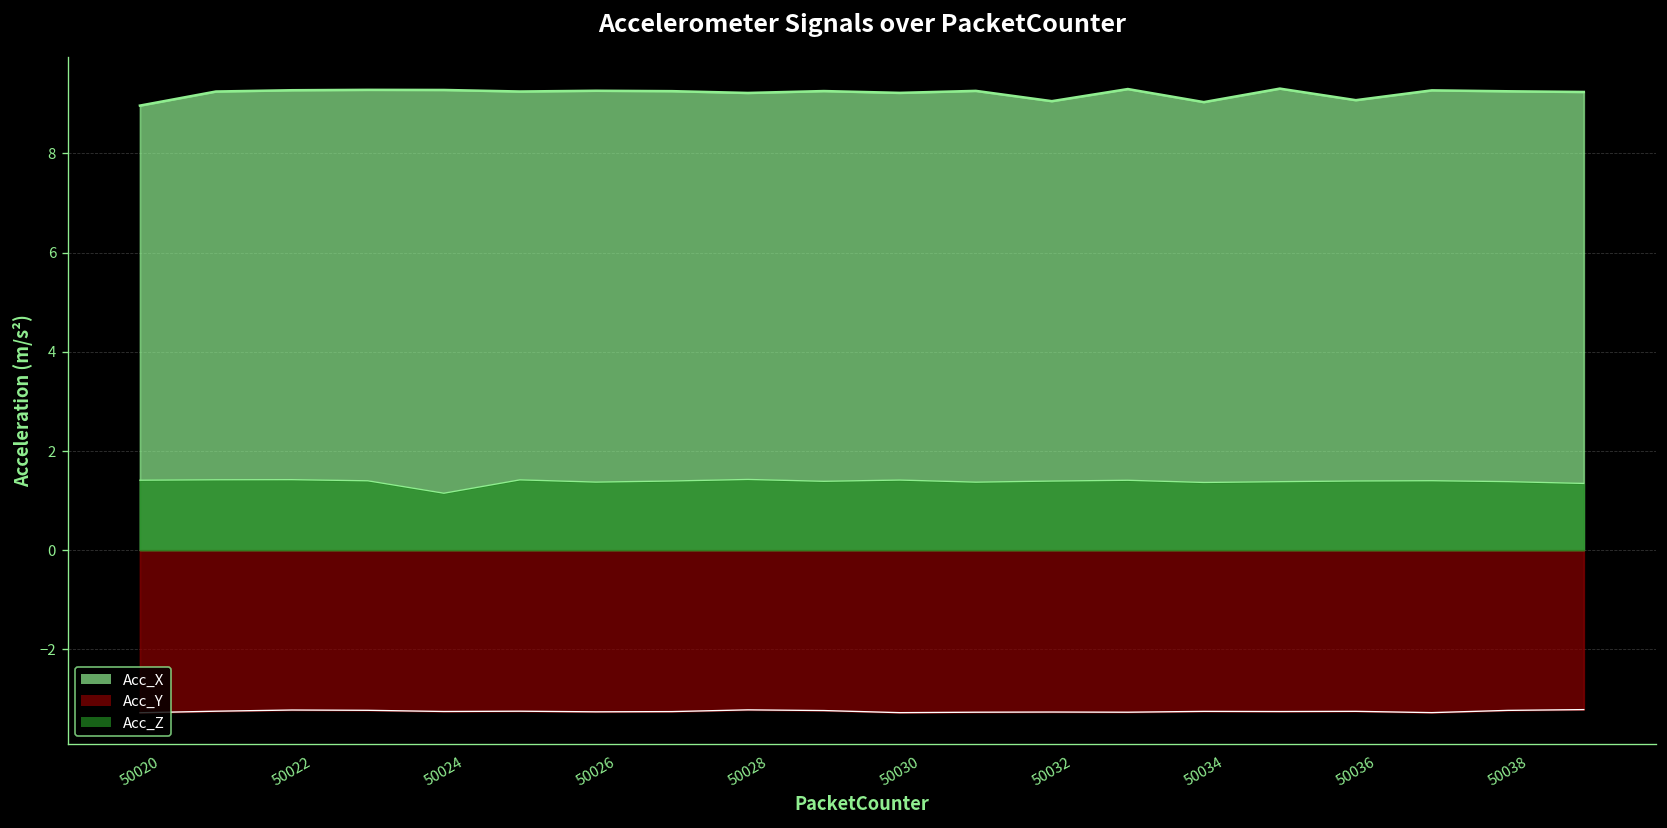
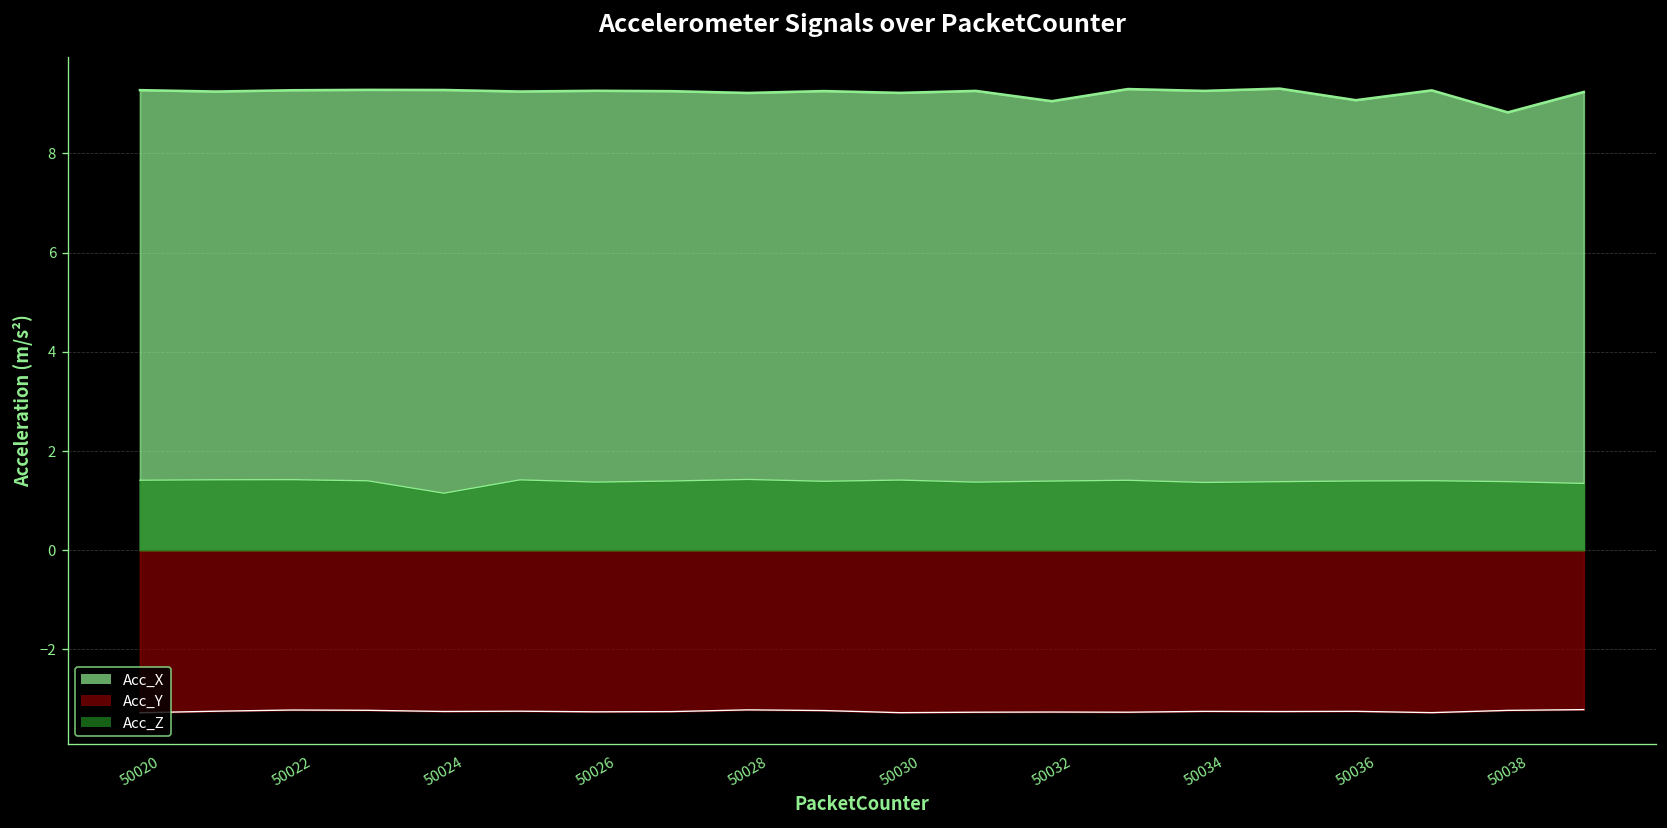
Acc_X, 50020: 9.0 -> 9.3
Acc_X, 50034: 9.0 -> 9.3
Acc_X, 50038: 9.3 -> 8.8
